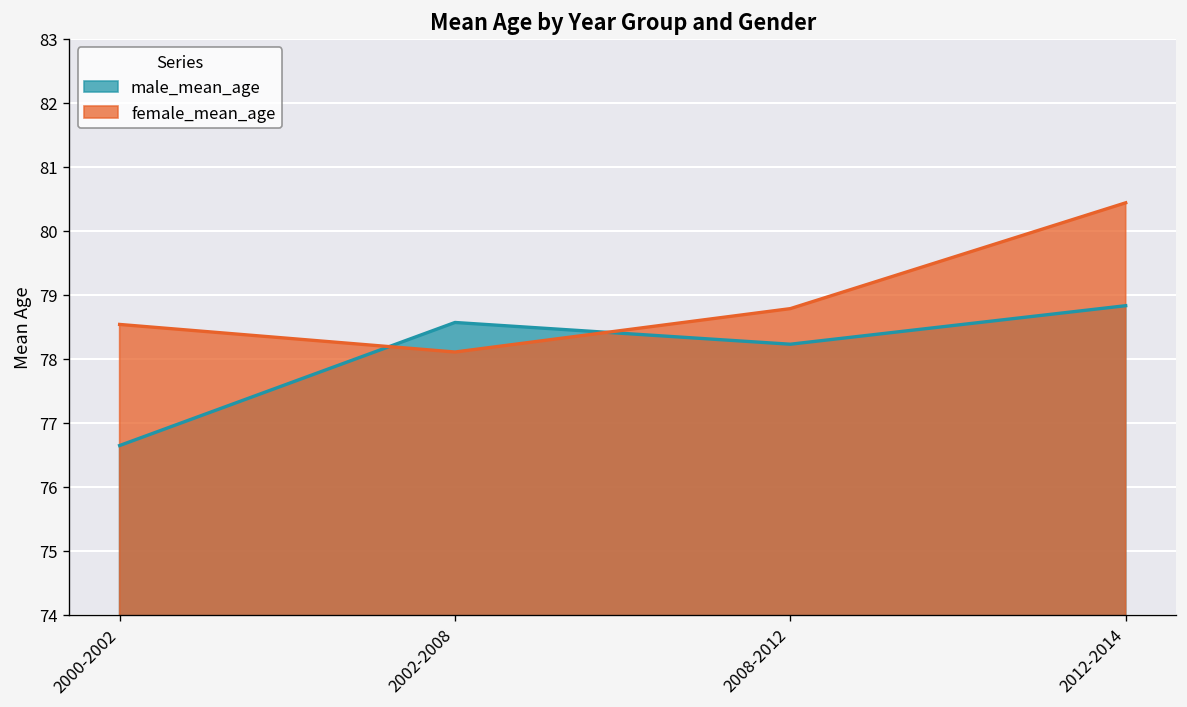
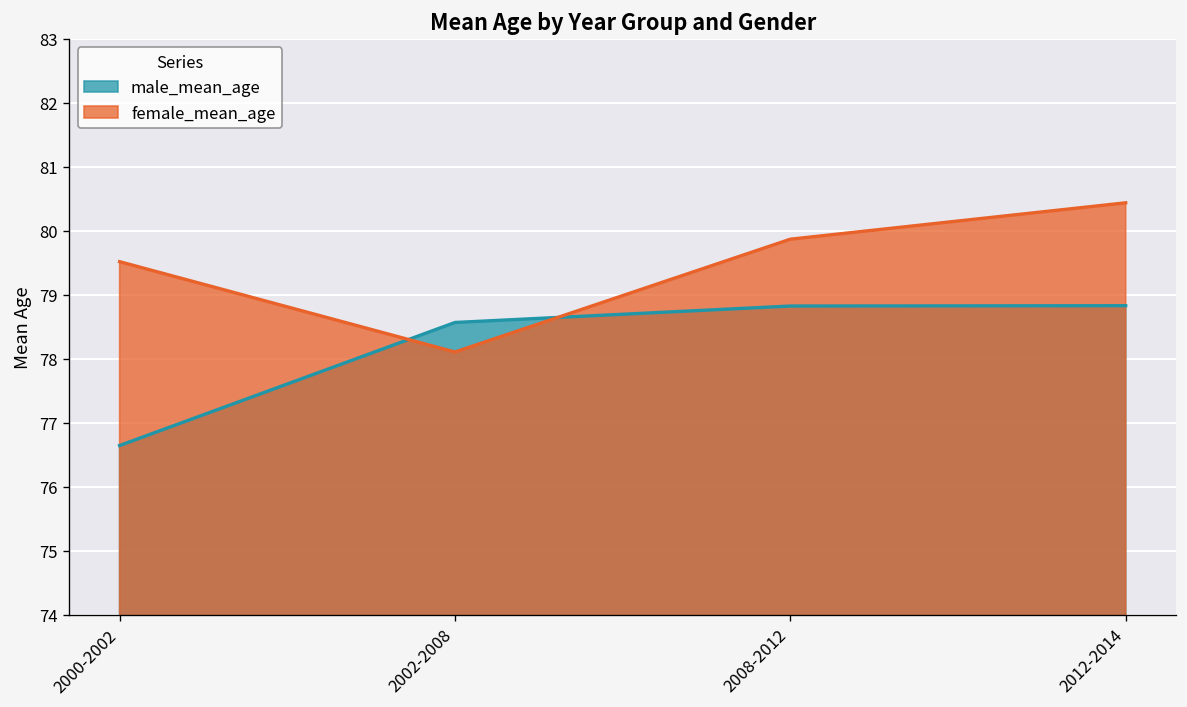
female_mean_age, 2000-2002: 78.5 -> 79.5
male_mean_age, 2008-2012: 78.2 -> 78.8
female_mean_age, 2008-2012: 78.8 -> 79.9
